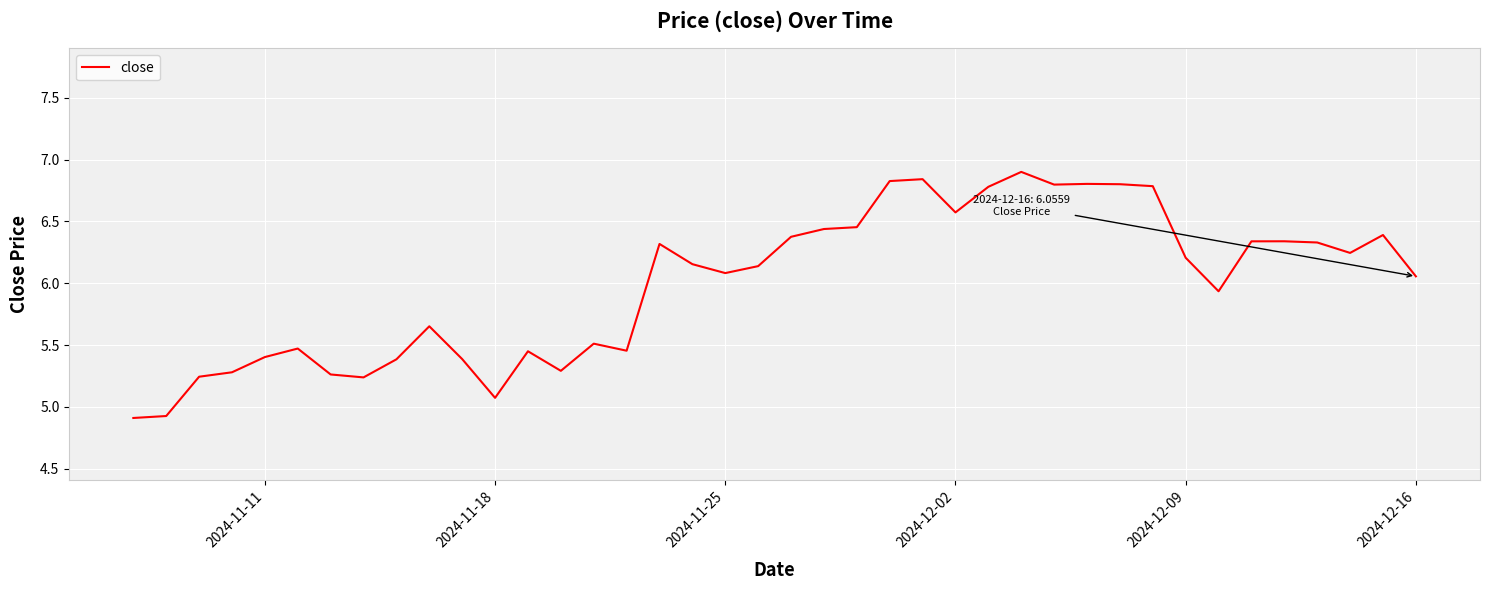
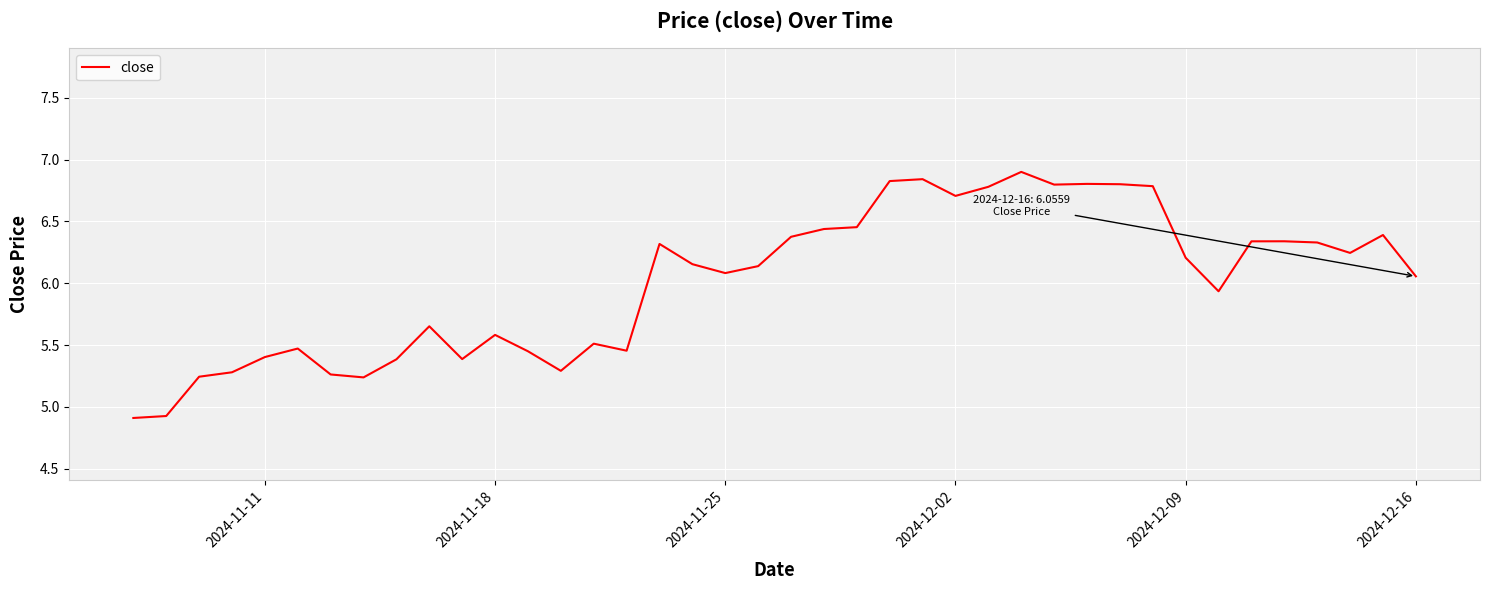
2024-11-18: 5.07 -> 5.58
2024-12-02: 6.57 -> 6.71
